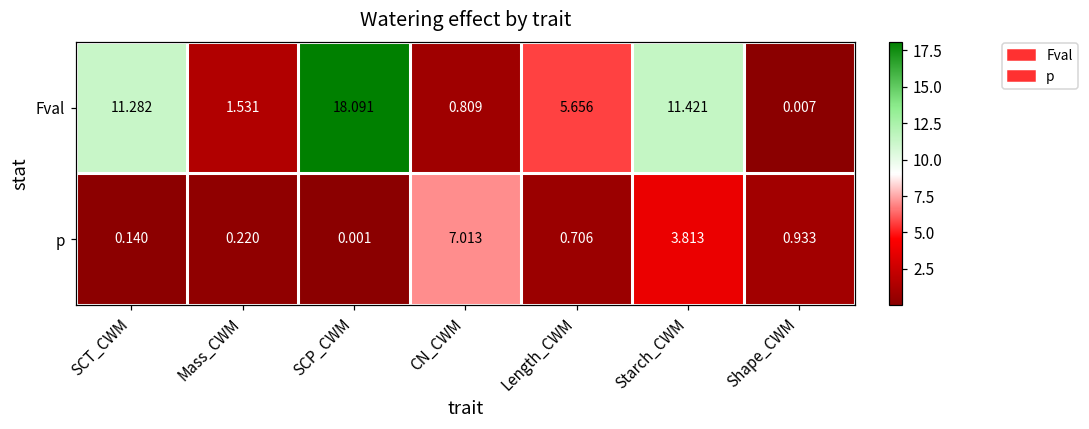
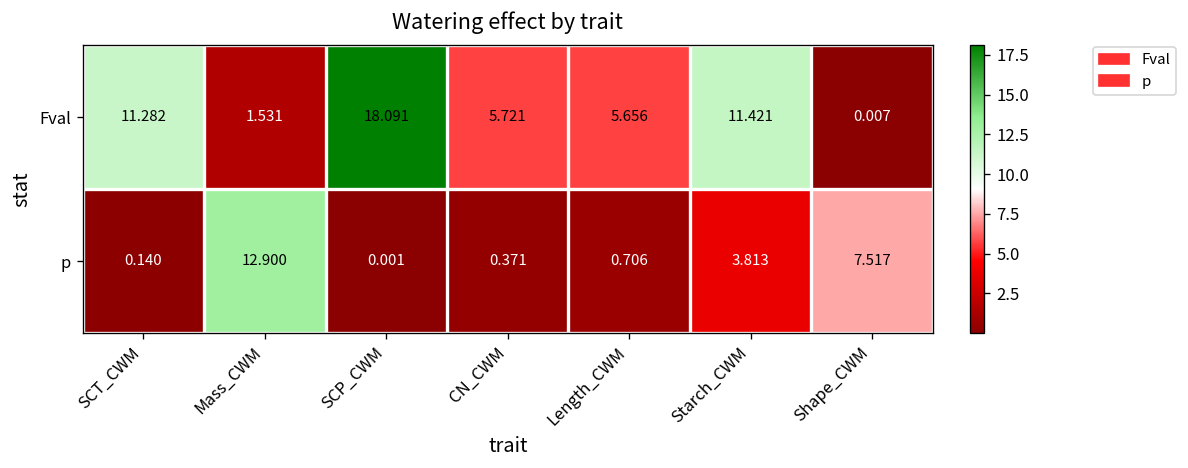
Fval, CN_CWM: 0.809 -> 5.721
p, Mass_CWM: 0.220 -> 12.900
p, CN_CWM: 7.013 -> 0.371
p, Shape_CWM: 0.933 -> 7.517
